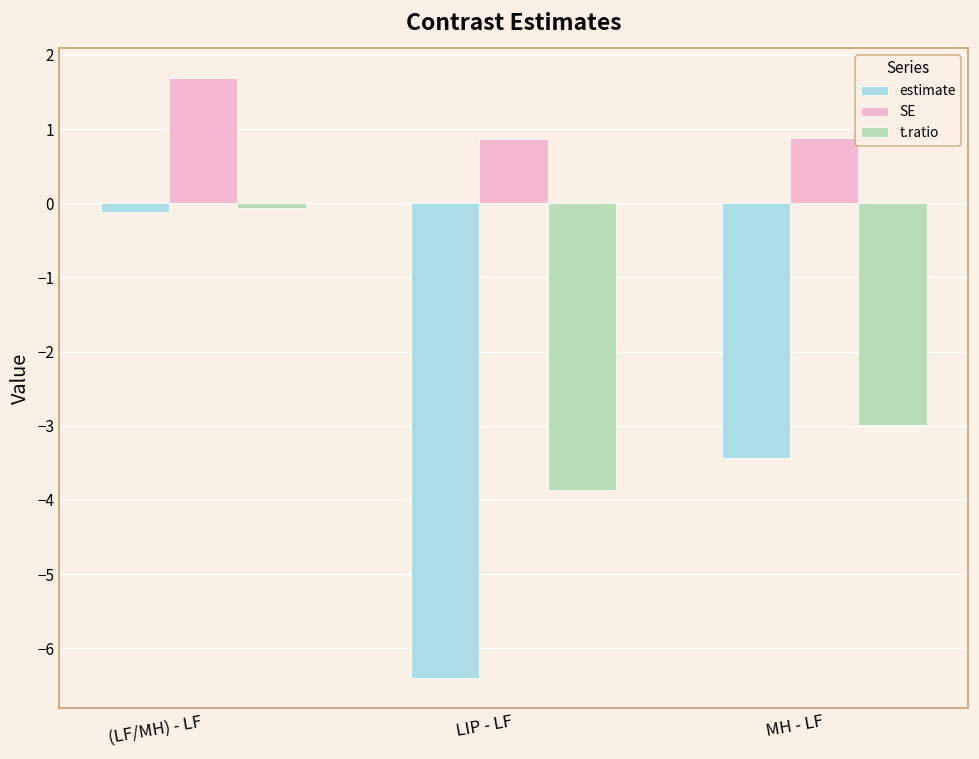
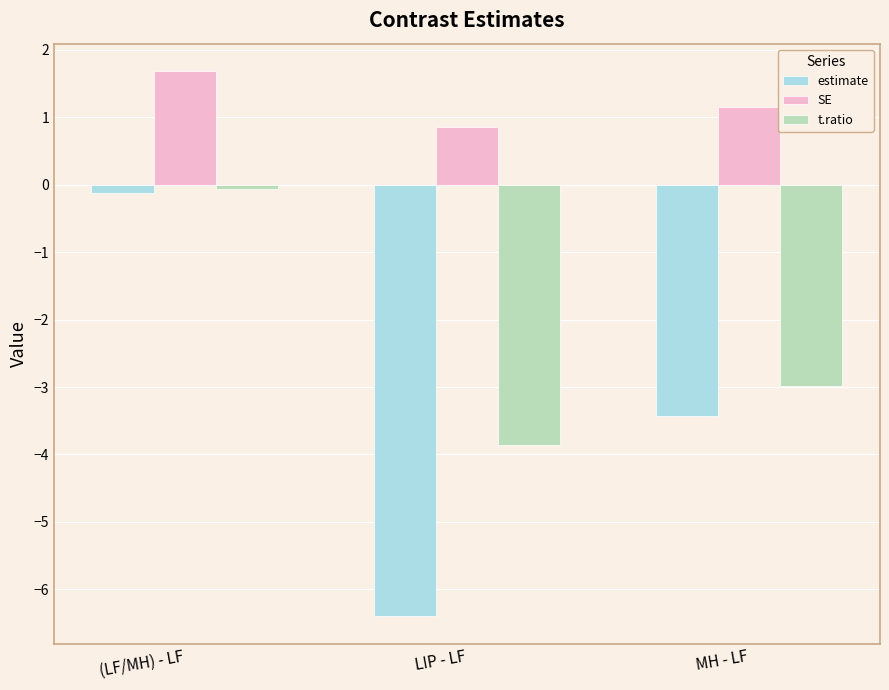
SE, MH - LF: 0.9 -> 1.2
